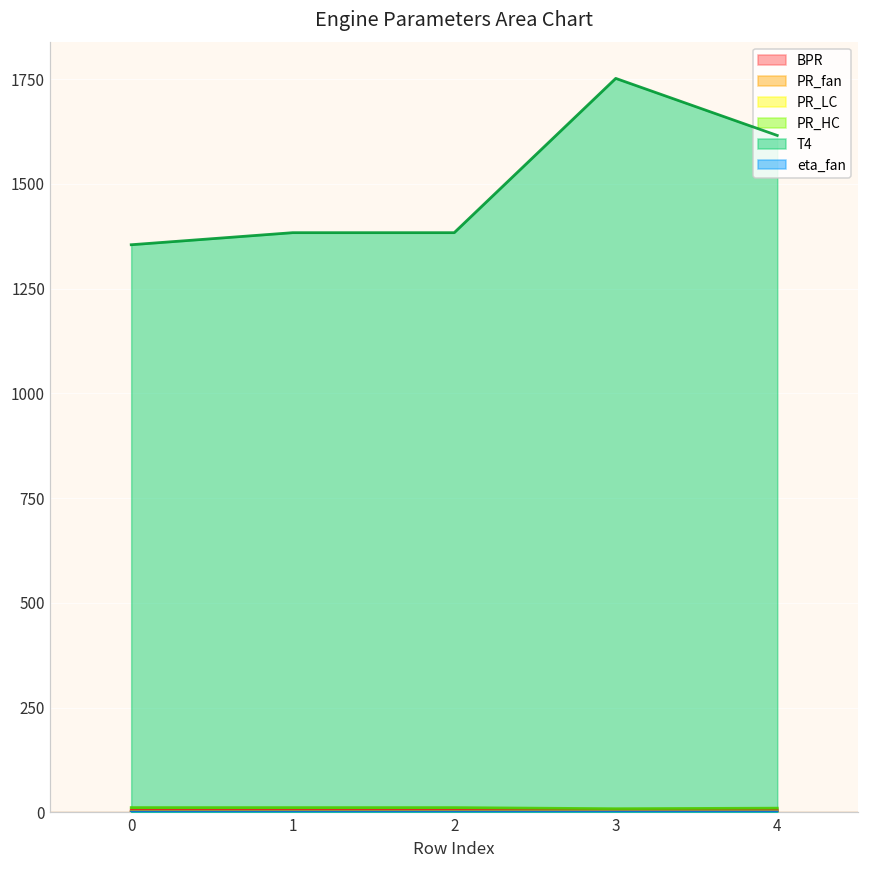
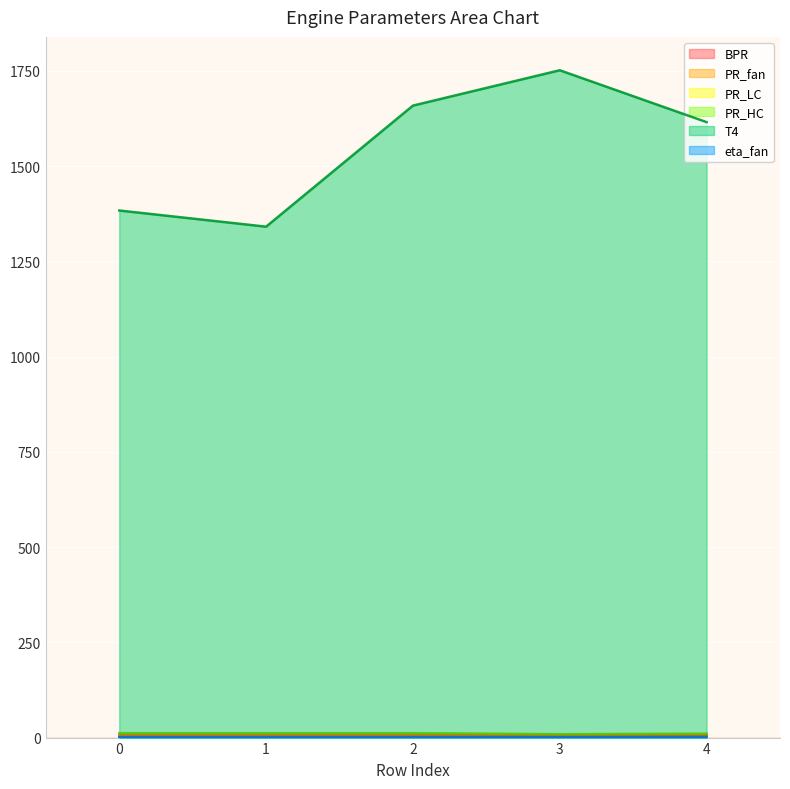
T4, 0: 1350 -> 1380
T4, 1: 1380 -> 1340
T4, 2: 1380 -> 1660
